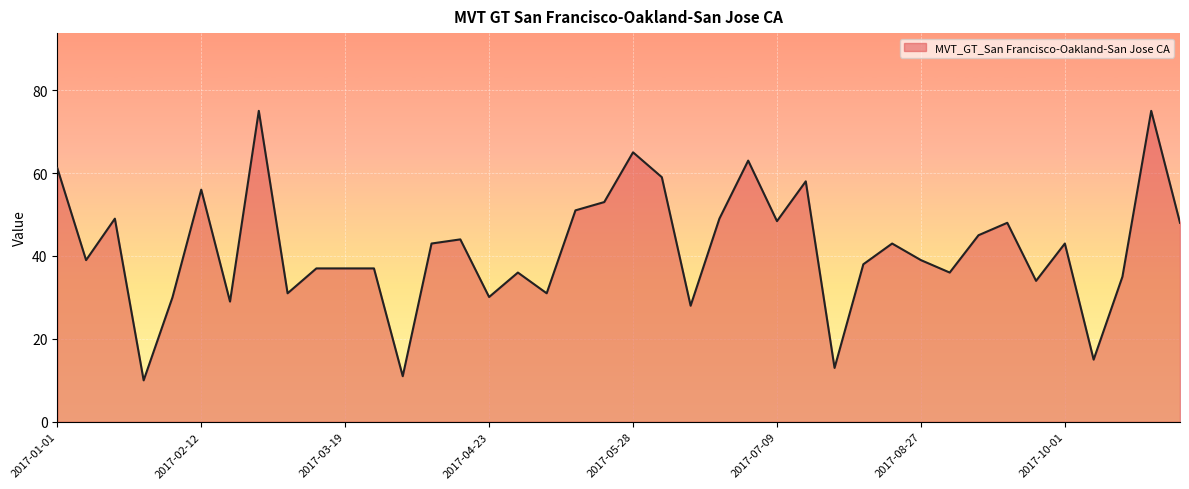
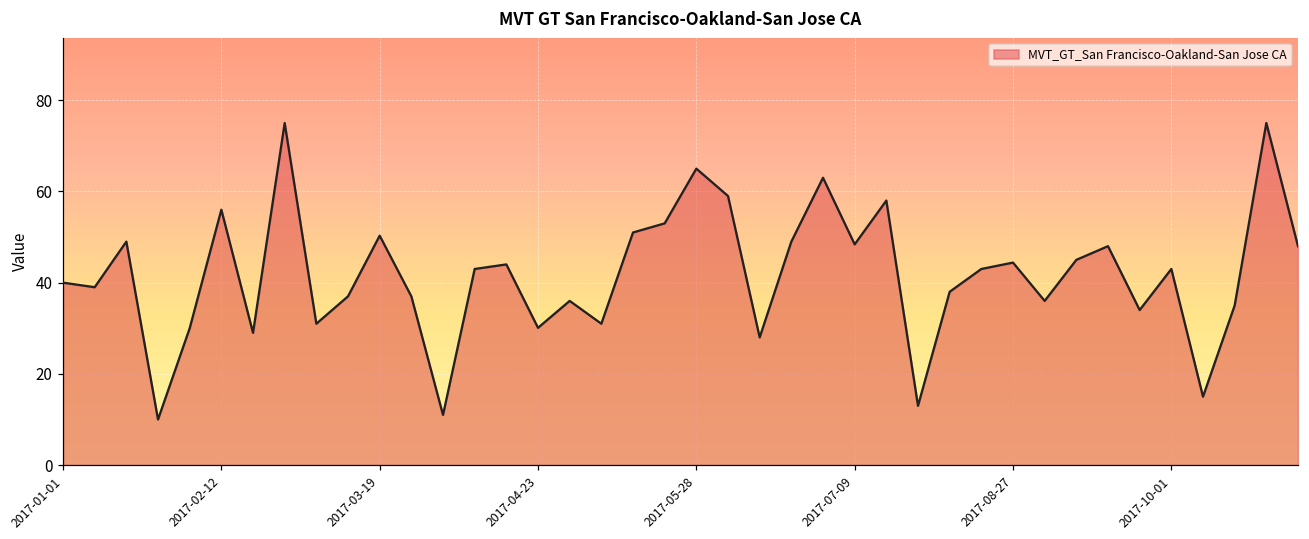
2017-01-01: 61 -> 40
2017-03-19: 37 -> 50
2017-08-27: 39 -> 44
